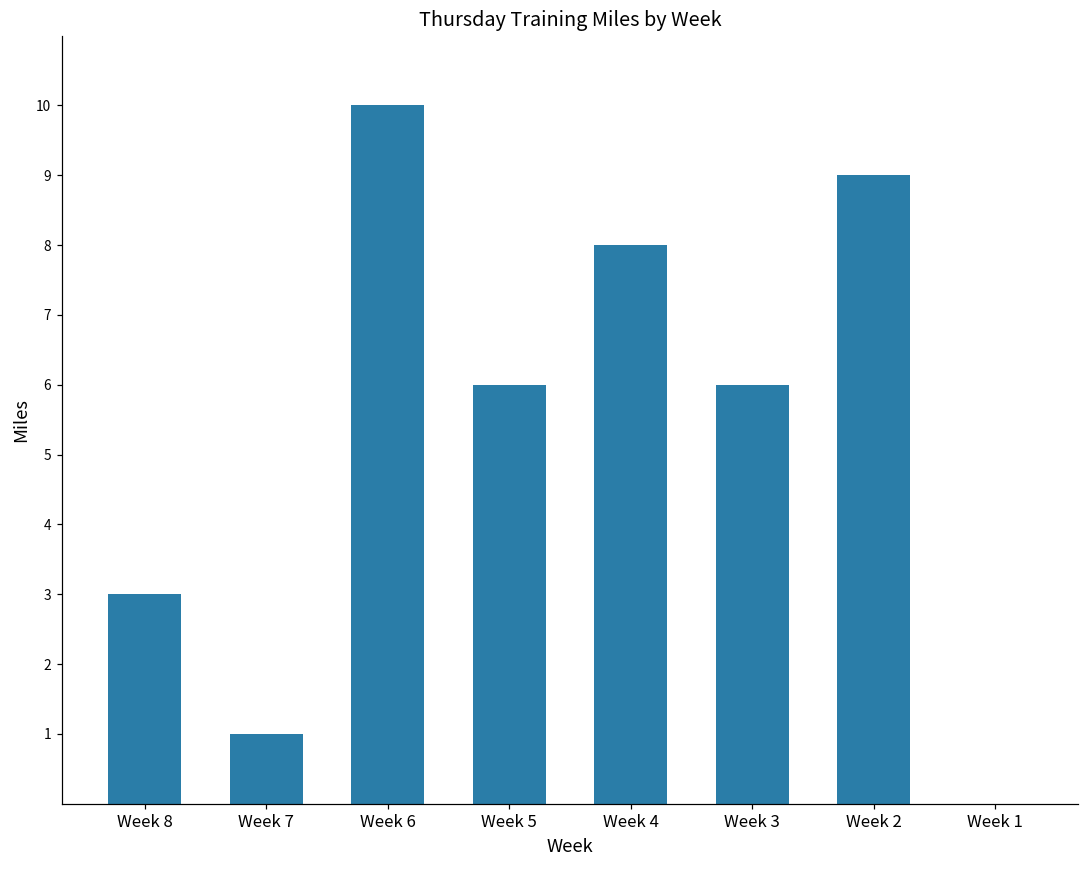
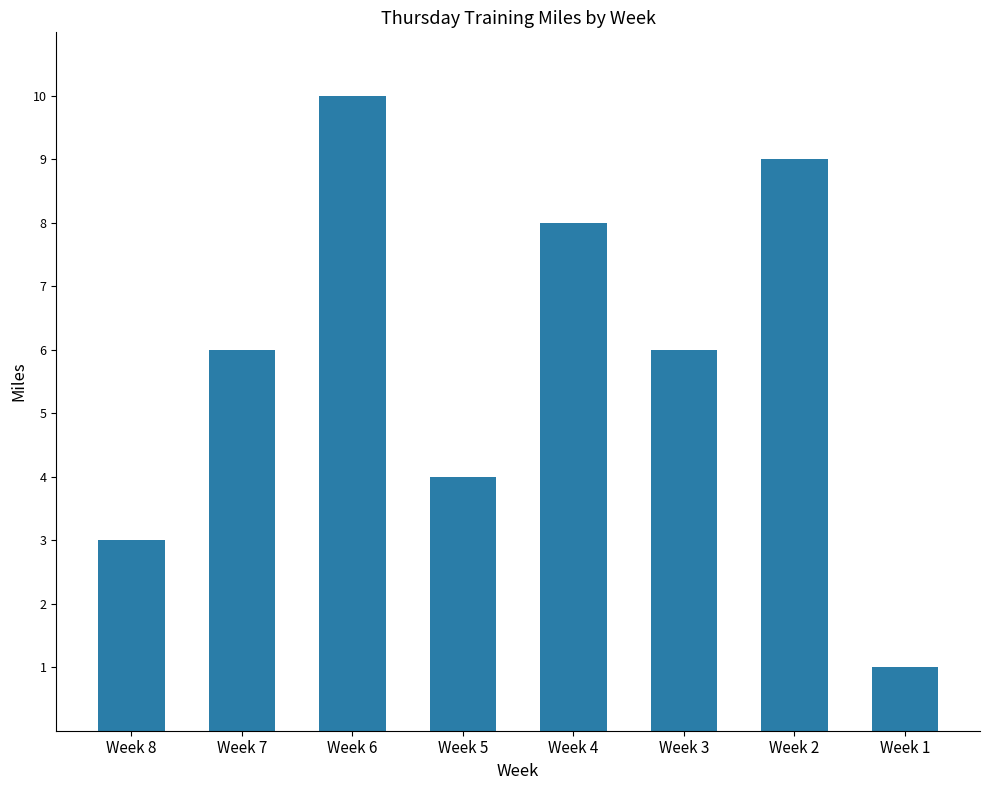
Week 7: 1 -> 6
Week 5: 6 -> 4
Week 1: 0 -> 1
